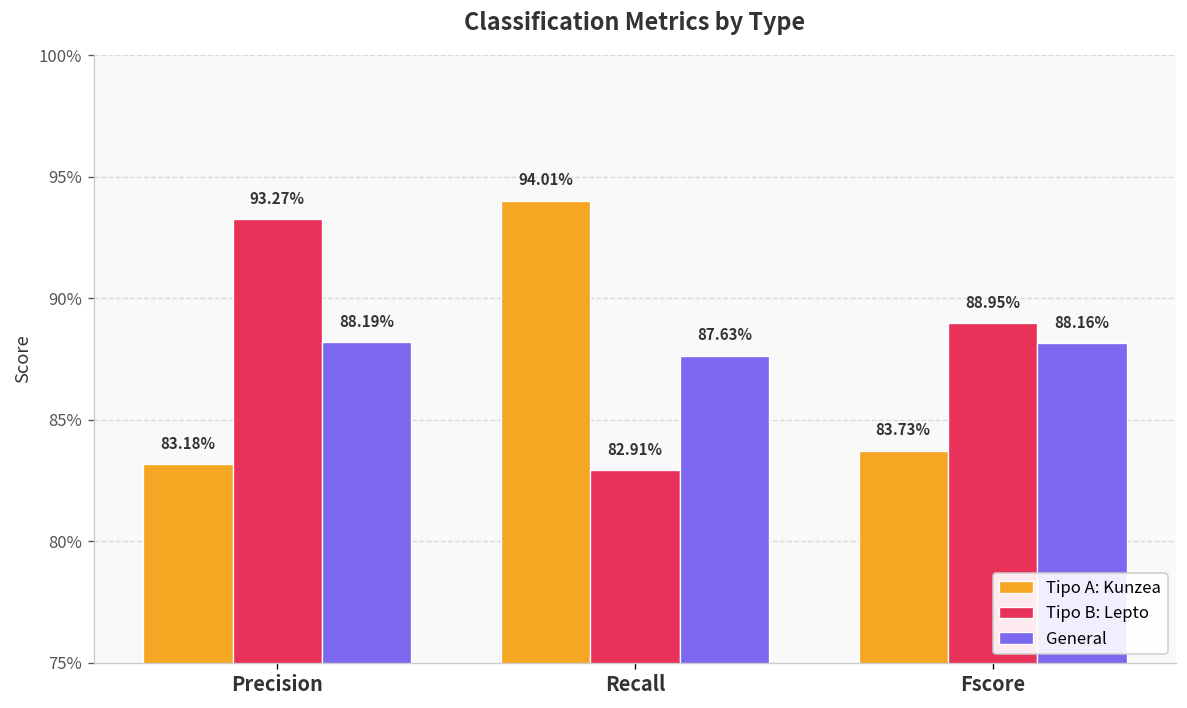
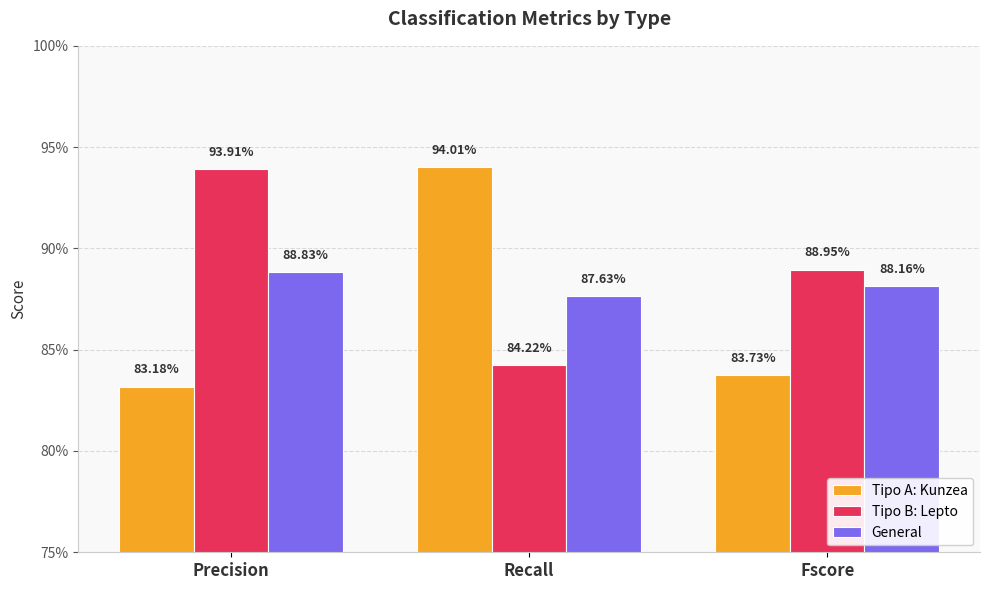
Tipo B: Lepto, Precision: 93.27% -> 93.91%
General, Precision: 88.19% -> 88.83%
Tipo B: Lepto, Recall: 82.91% -> 84.22%
